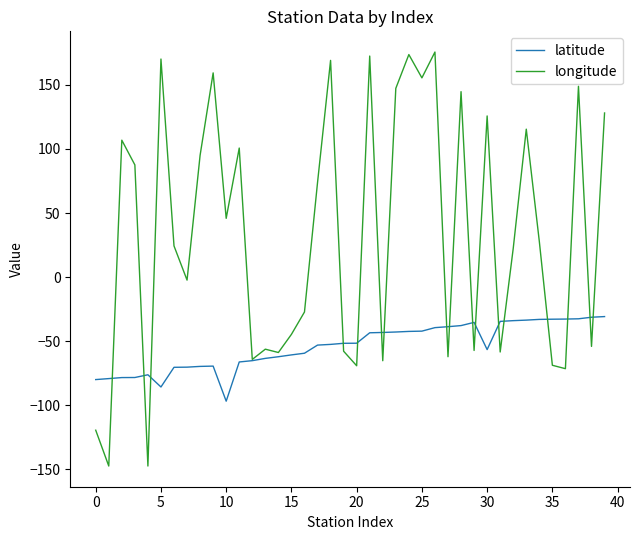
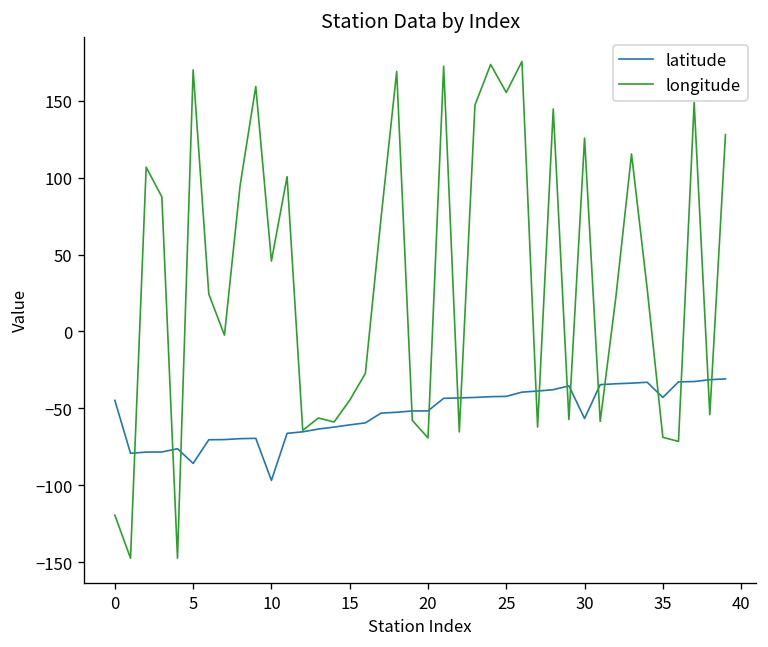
latitude, 0: -80 -> -45
latitude, 35: -33 -> -43
